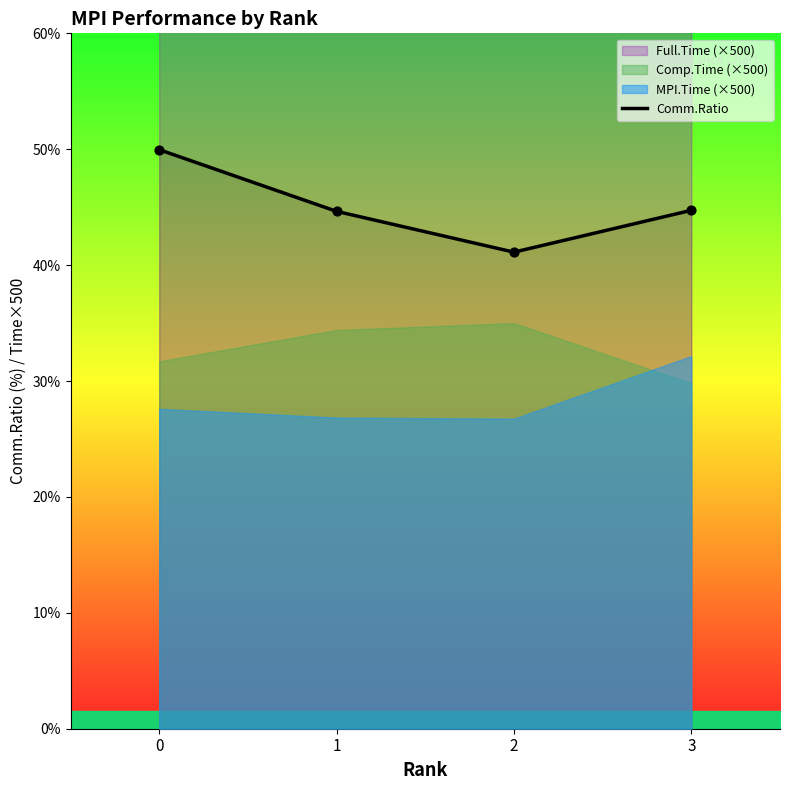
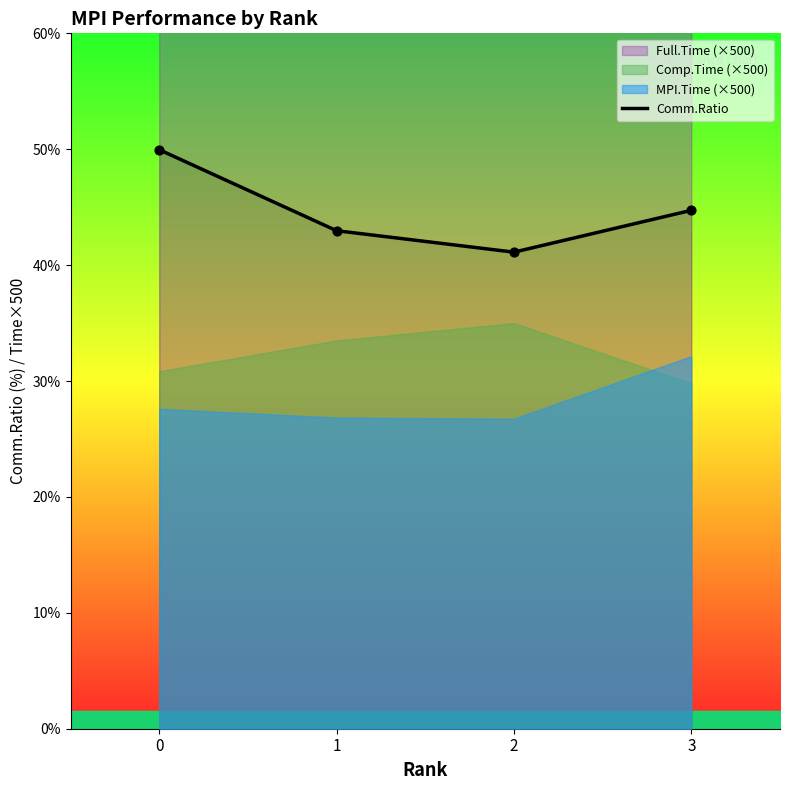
Comp.Time (×500), 0: 31.7% -> 30.8%
Comm.Ratio, 1: 44.6% -> 43.0%
Comp.Time (×500), 1: 34.4% -> 33.5%
